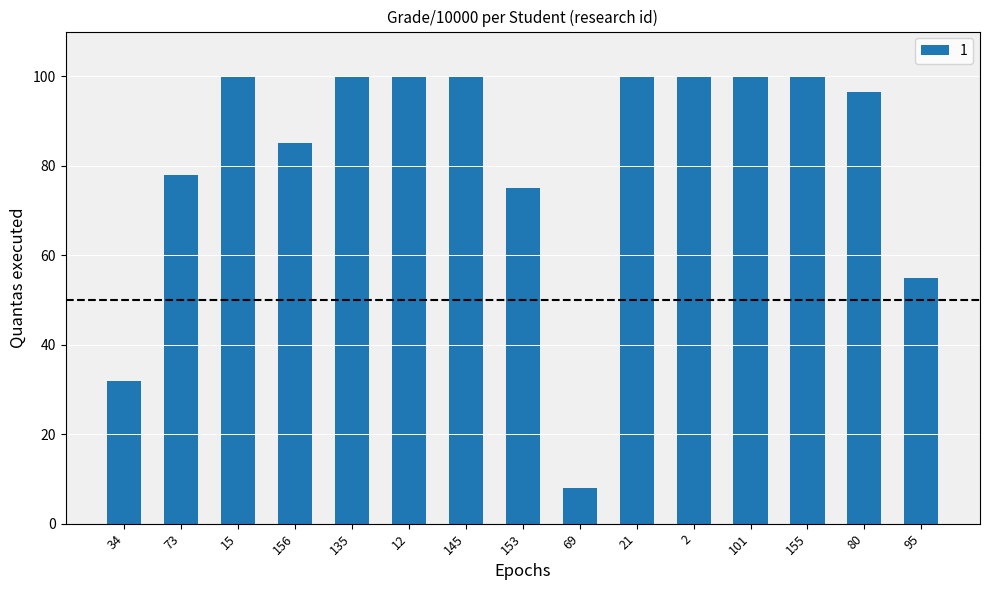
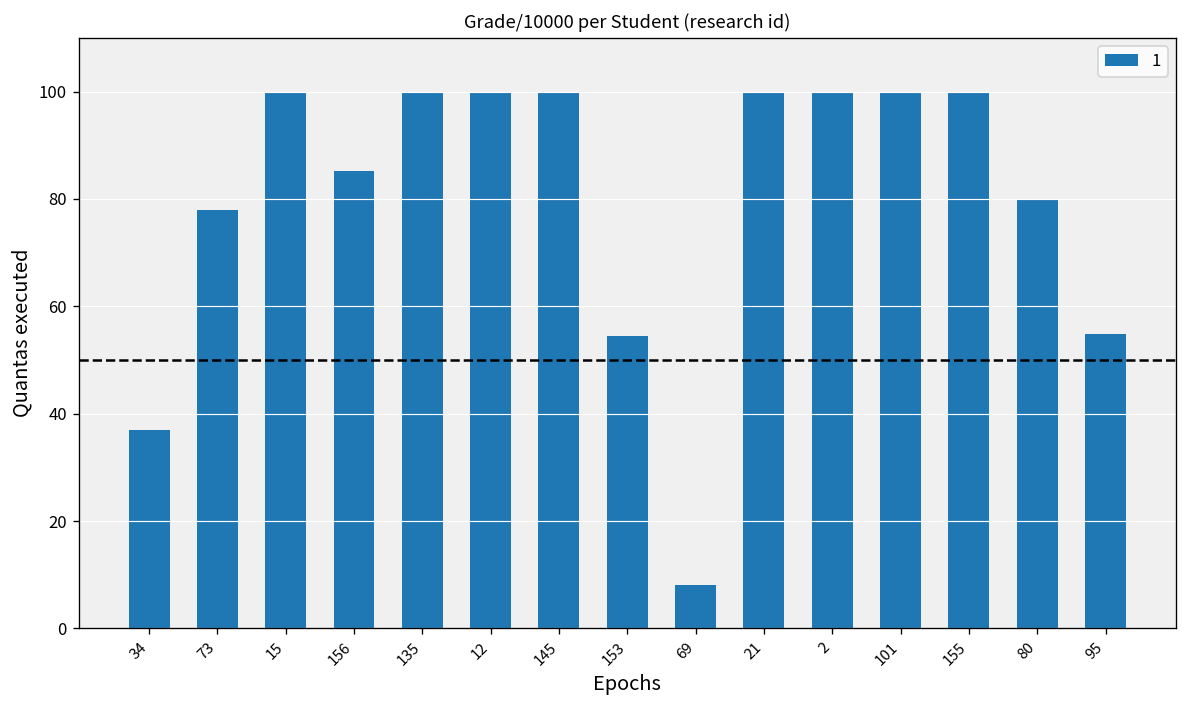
34: 32 -> 37
153: 75 -> 55
80: 97 -> 80
